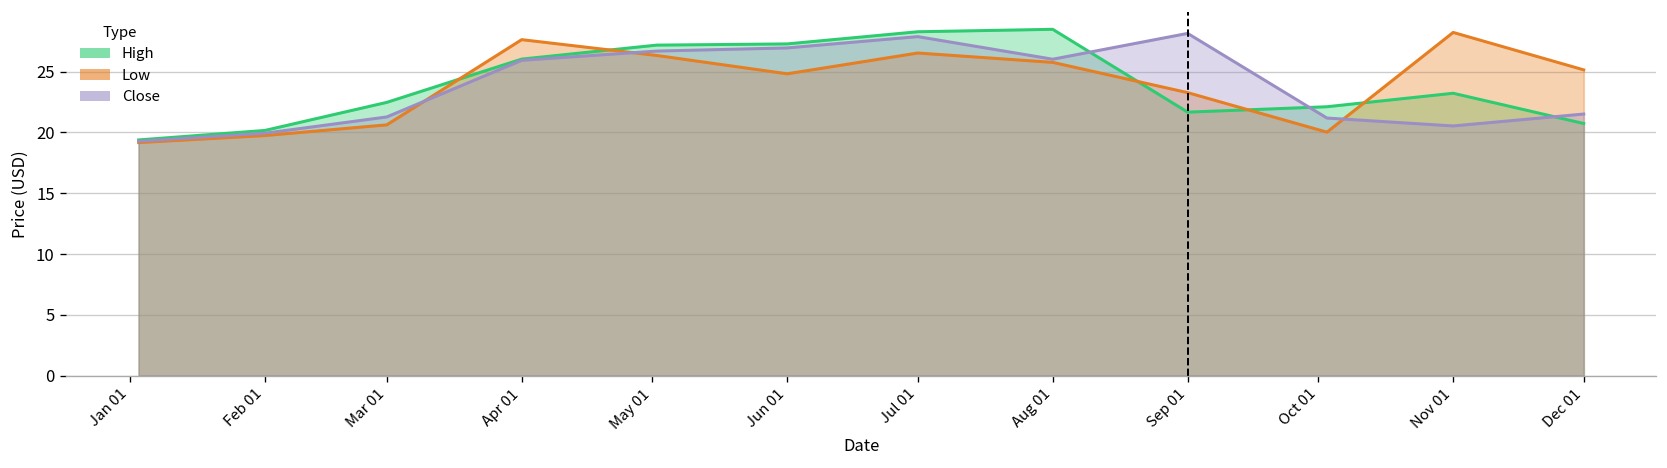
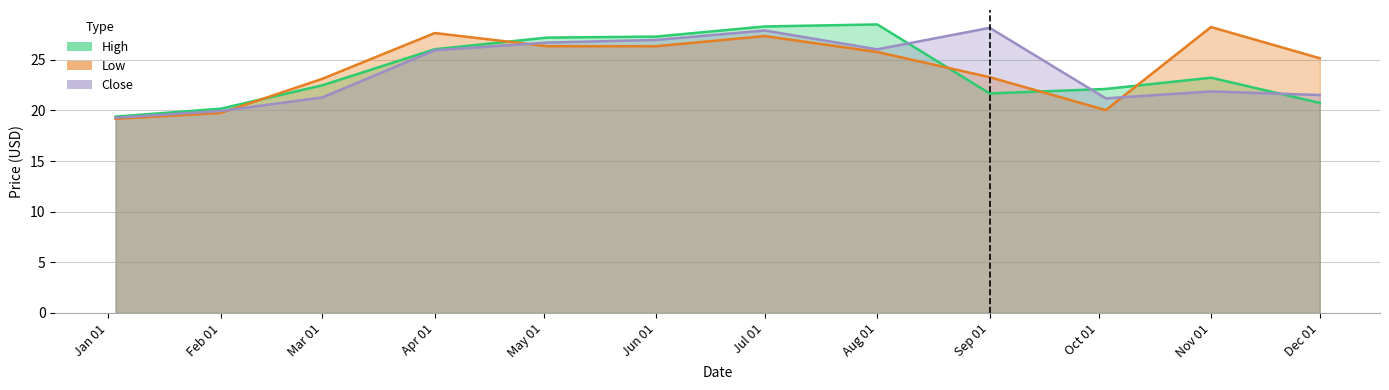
Low, Mar 01: 20.6 -> 23.1
Low, Jun 01: 24.8 -> 26.3
Low, Jul 01: 26.5 -> 27.3
Close, Nov 01: 20.5 -> 21.9
